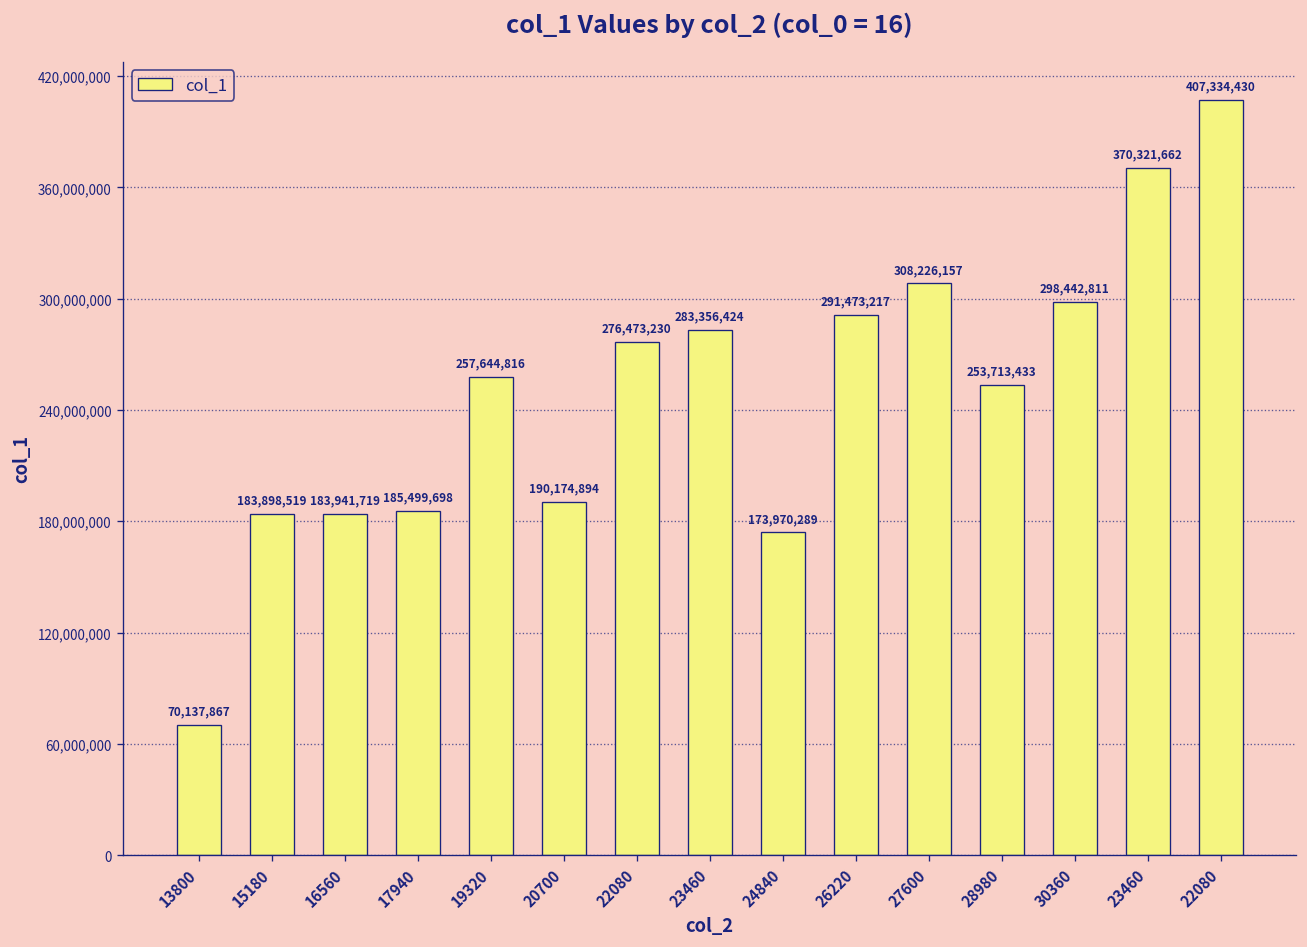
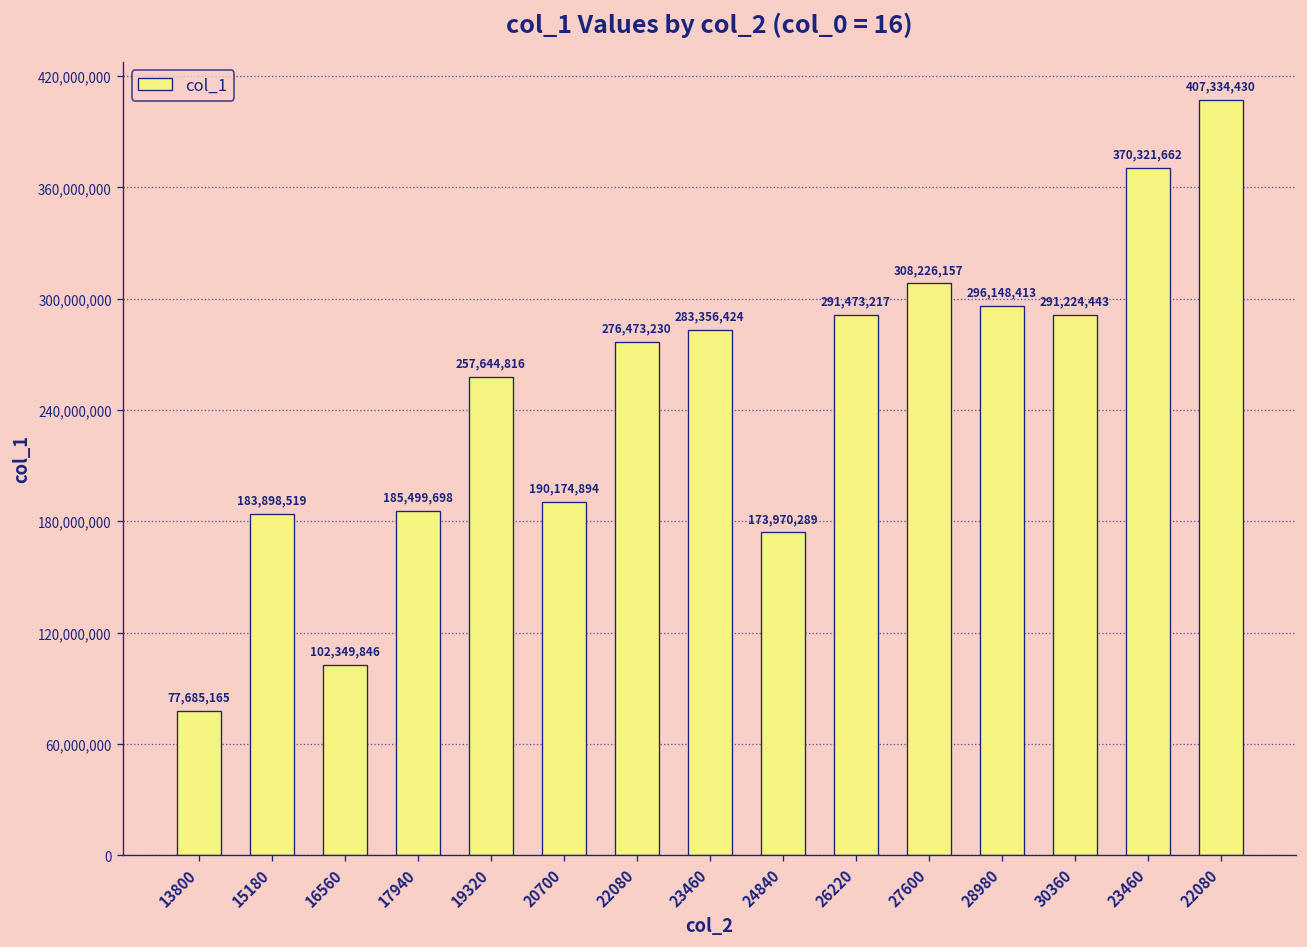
13800: 70,137,867 -> 77,685,165
16560: 183,941,719 -> 102,349,846
28980: 253,713,433 -> 296,148,413
30360: 298,442,811 -> 291,224,443
